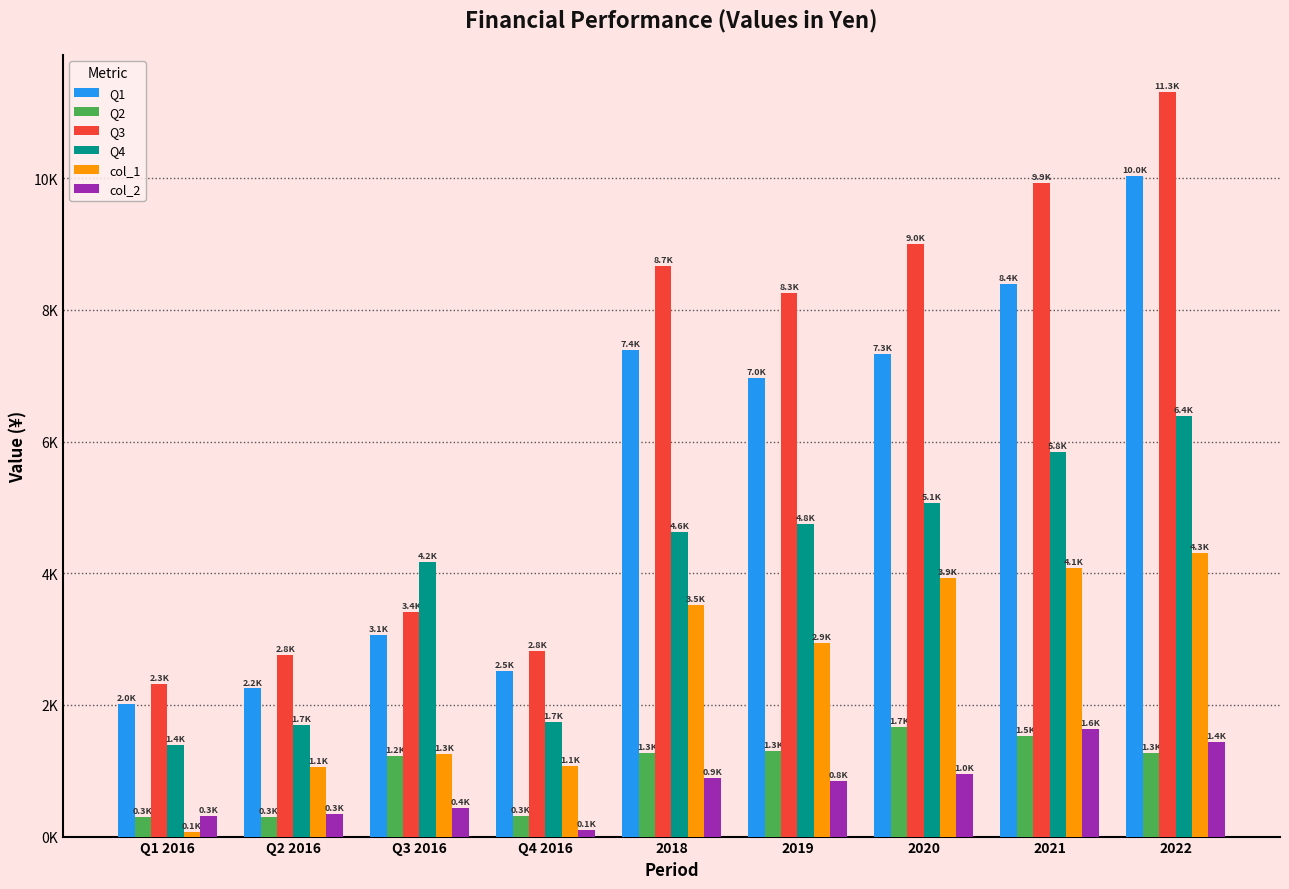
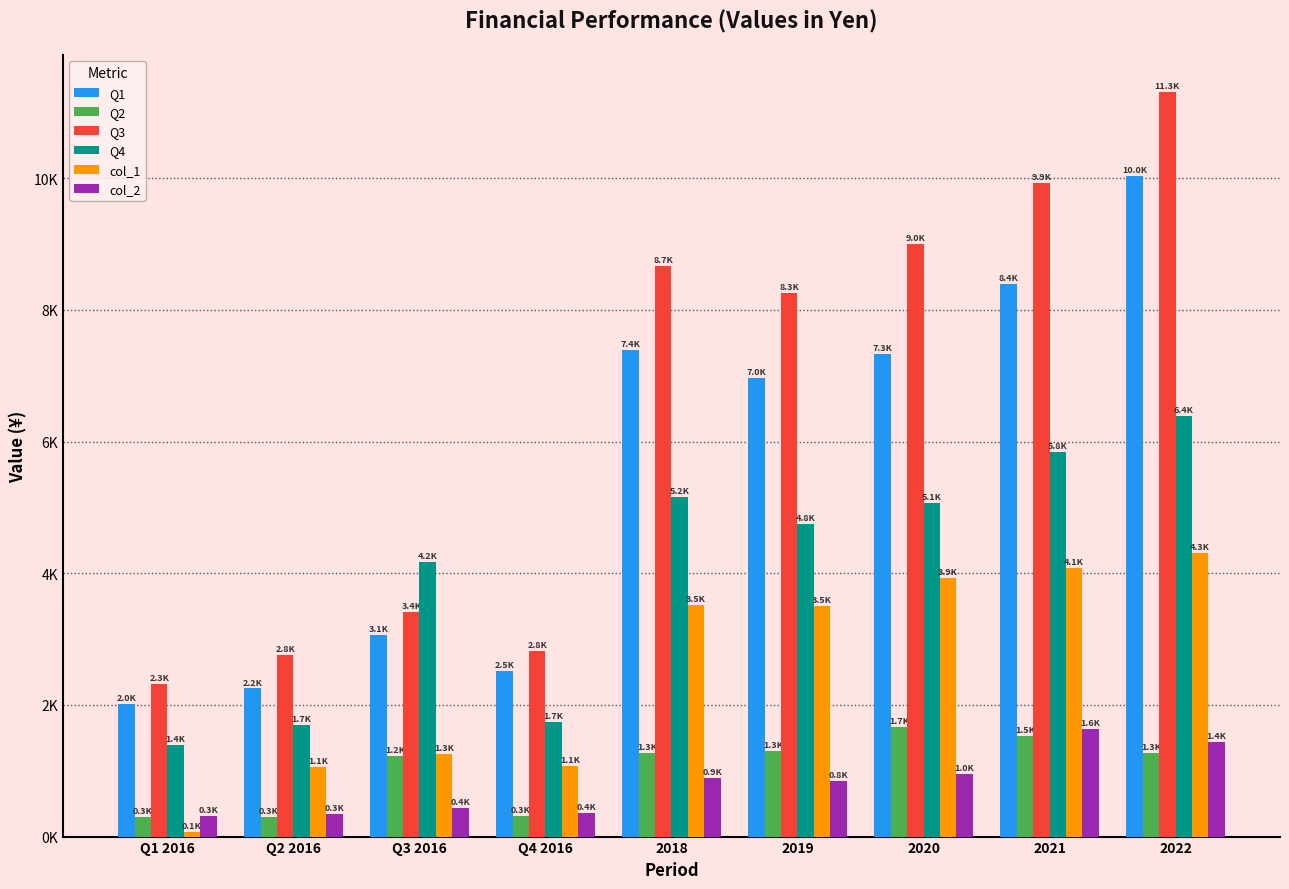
col_2, Q4 2016: 0.1K -> 0.4K
Q4, 2018: 4.6K -> 5.2K
col_1, 2019: 2.9K -> 3.5K
